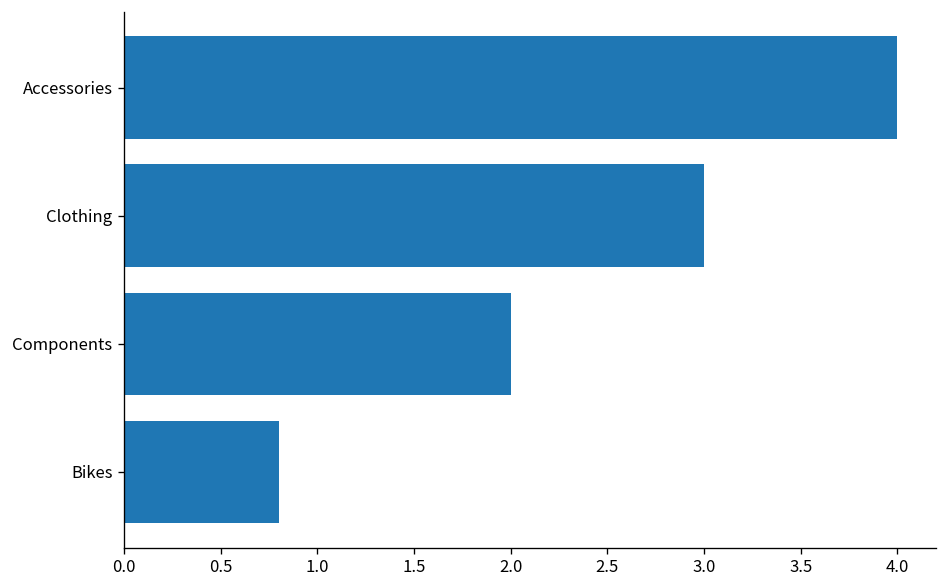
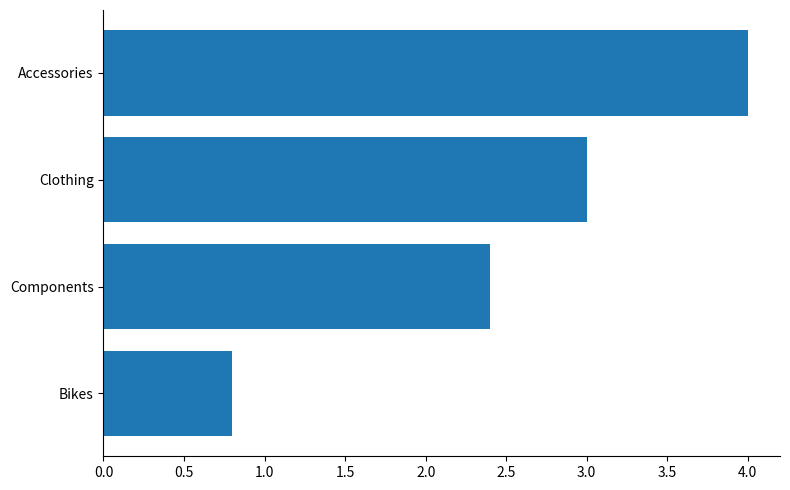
Components: 2.0 -> 2.4
